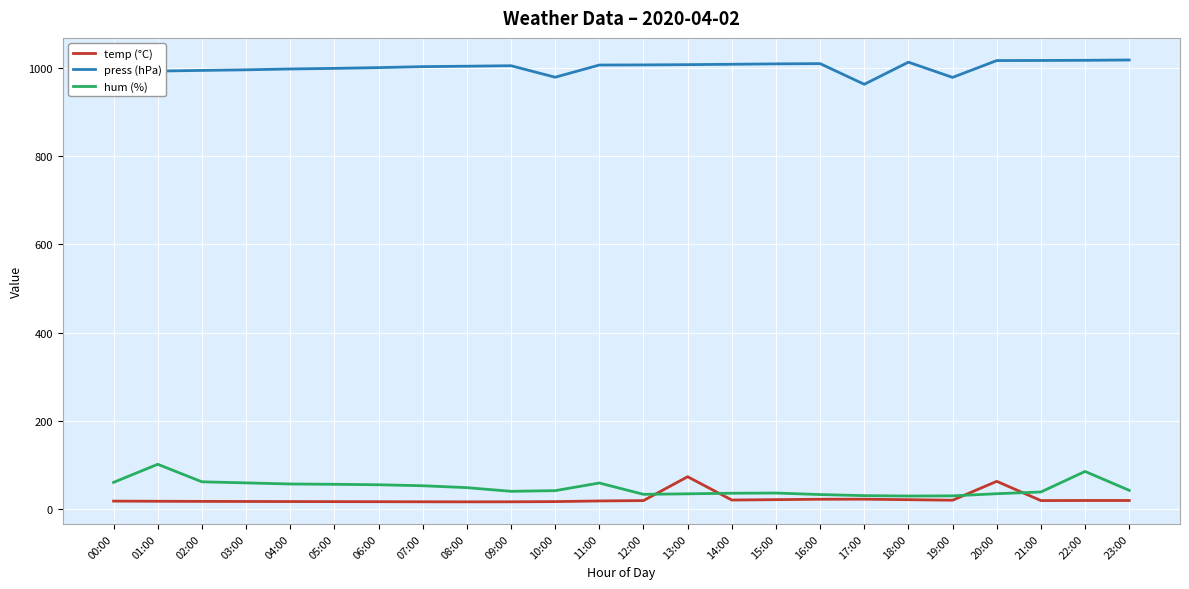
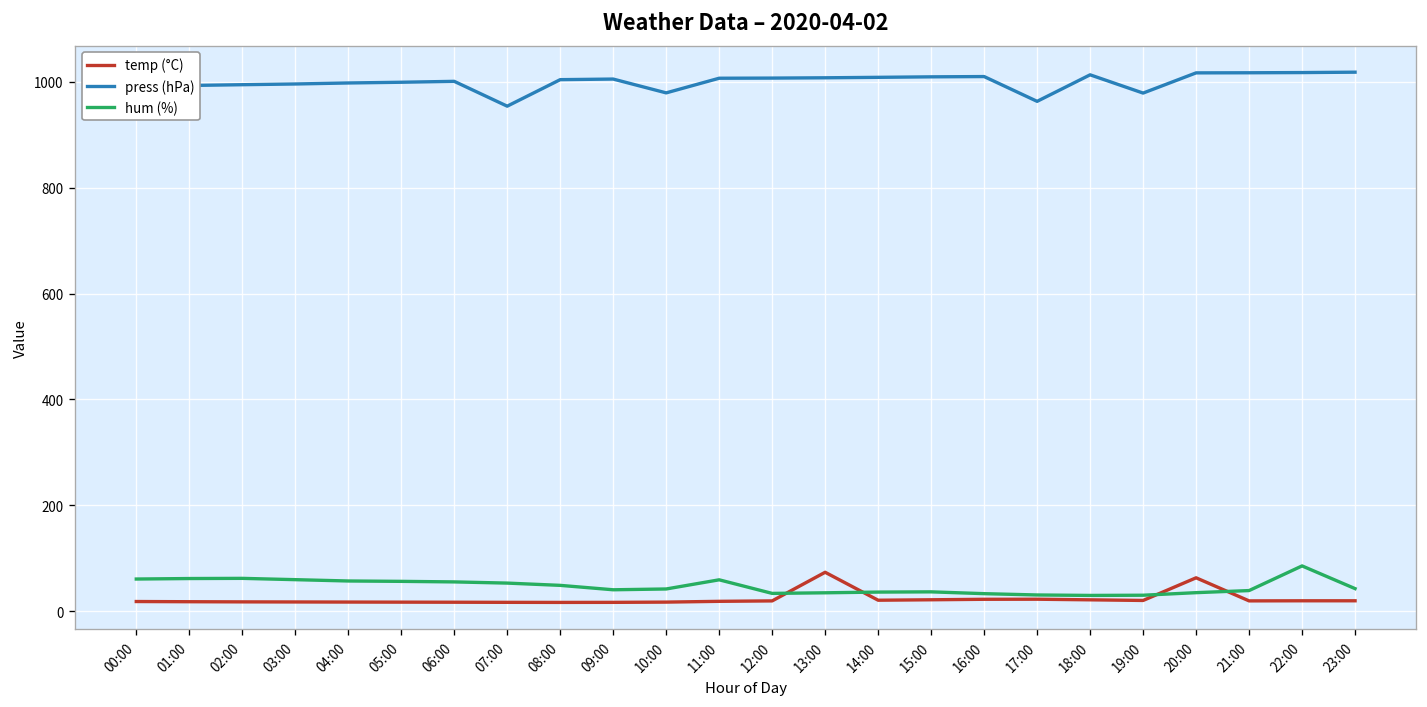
hum (%), 01:00: 100 -> 60
press (hPa), 07:00: 1000 -> 950
